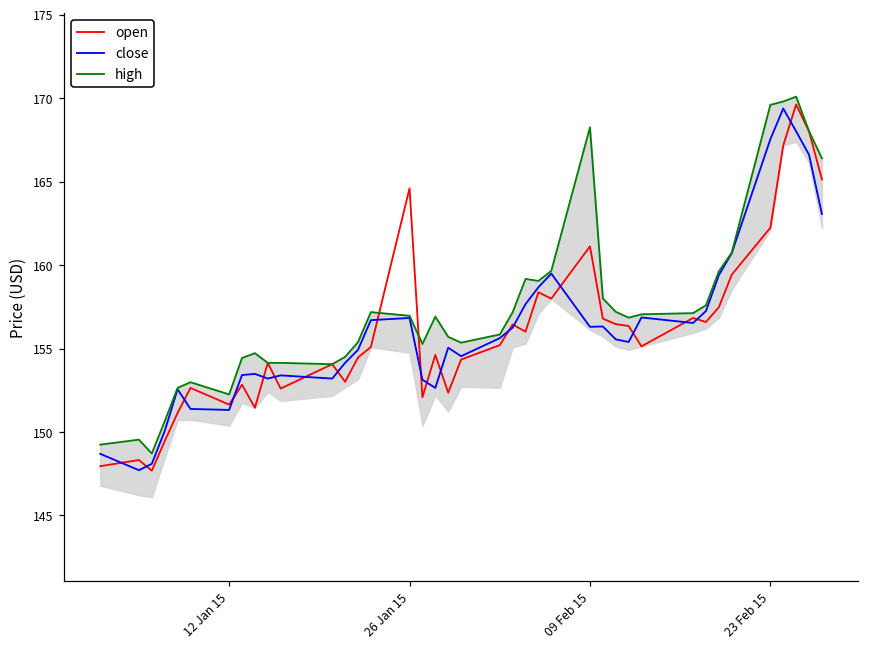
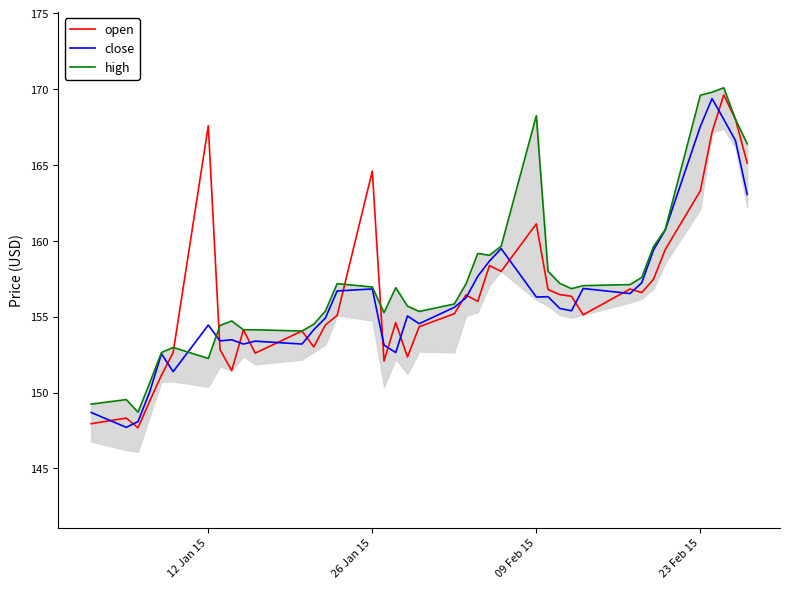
open, 12 Jan 15: 151.6 -> 167.6
close, 12 Jan 15: 151.3 -> 154.5
open, 23 Feb 15: 162.2 -> 163.3
